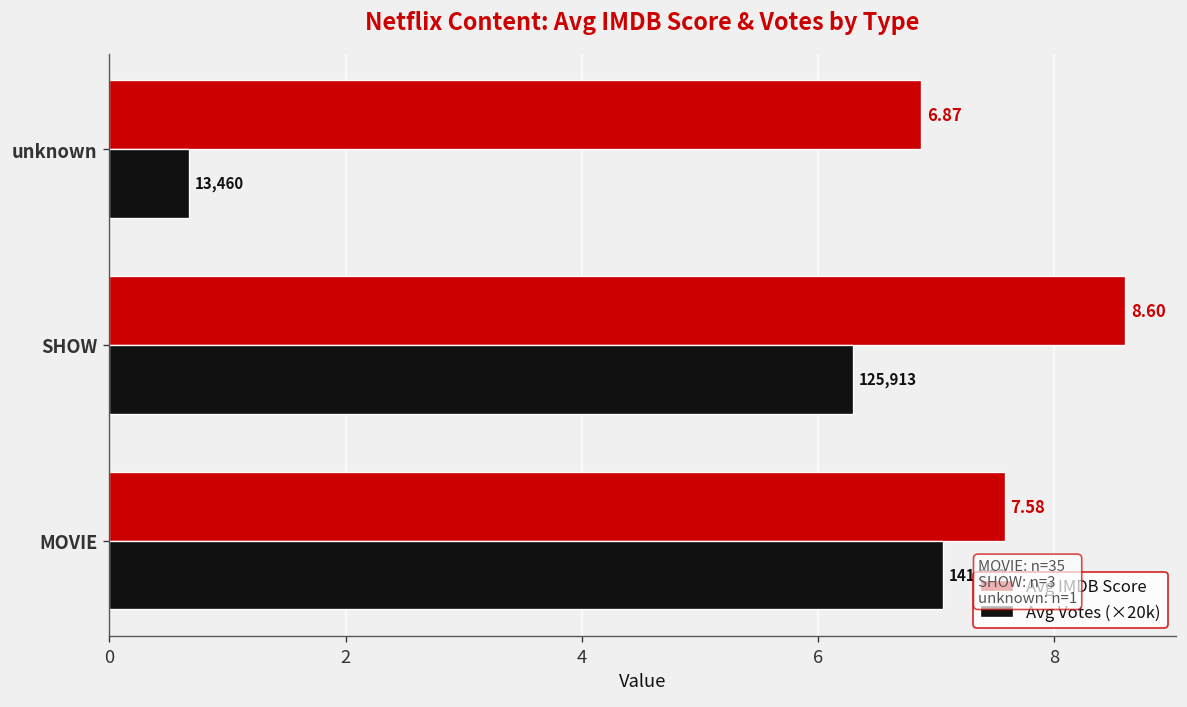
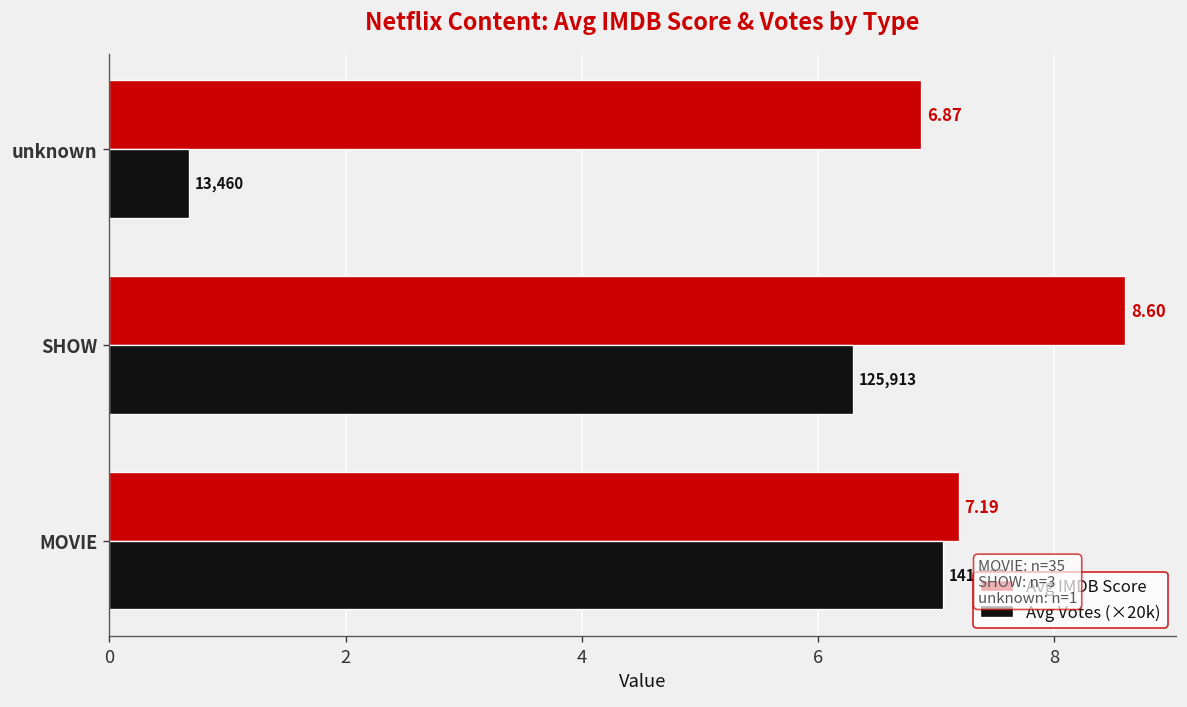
Avg IMDB Score, MOVIE: 7.58 -> 7.19
